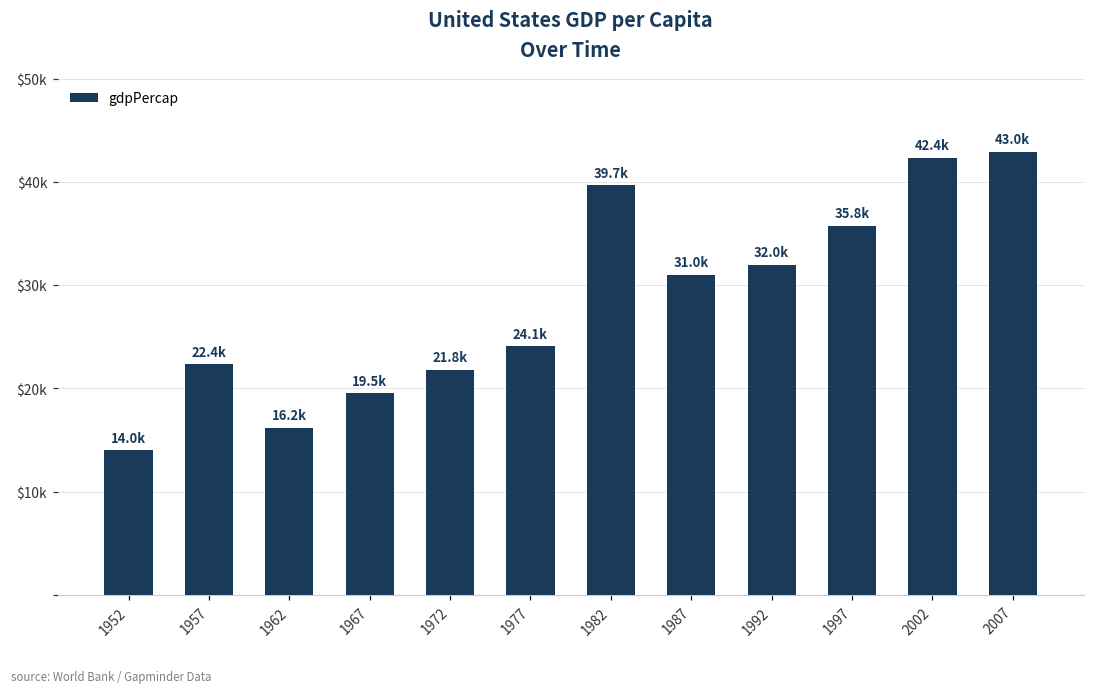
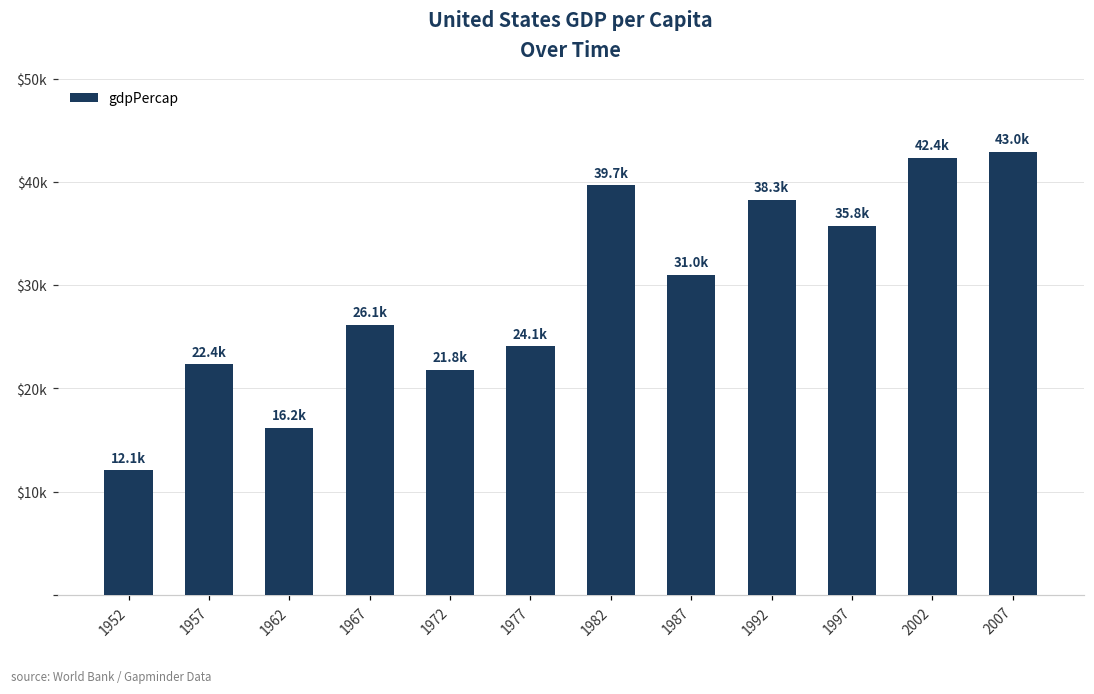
1952: 14.0k -> 12.1k
1967: 19.5k -> 26.1k
1992: 32.0k -> 38.3k
